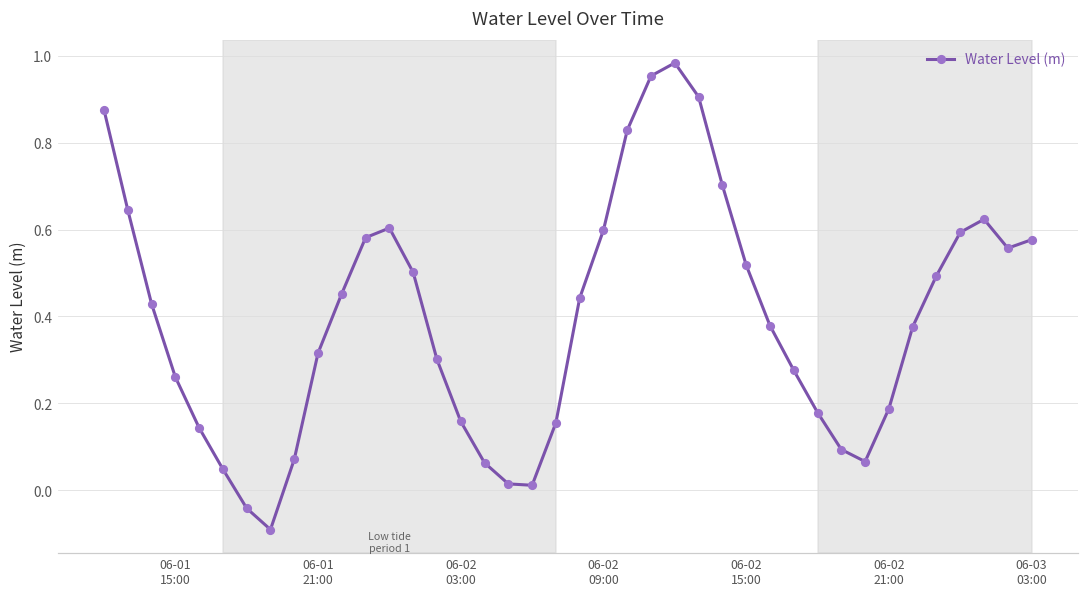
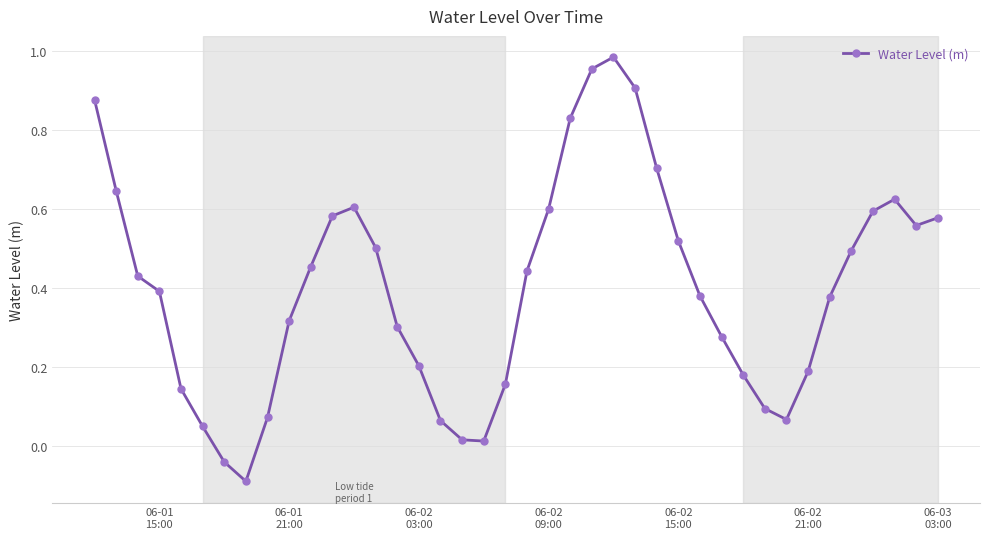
06-01 15:00: 0.26 -> 0.39
06-02 03:00: 0.16 -> 0.20
